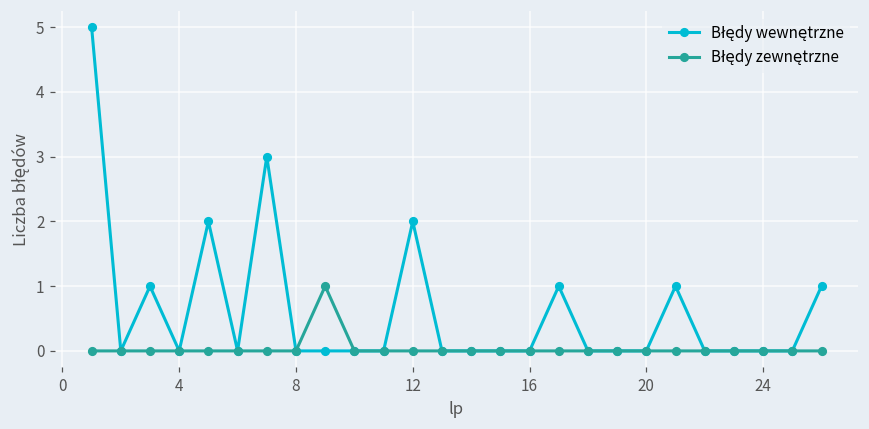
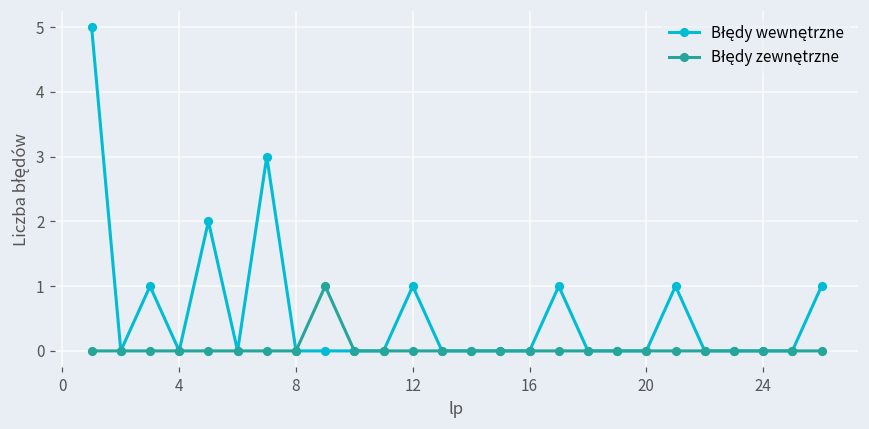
Błędy wewnętrzne, 12: 2 -> 1
